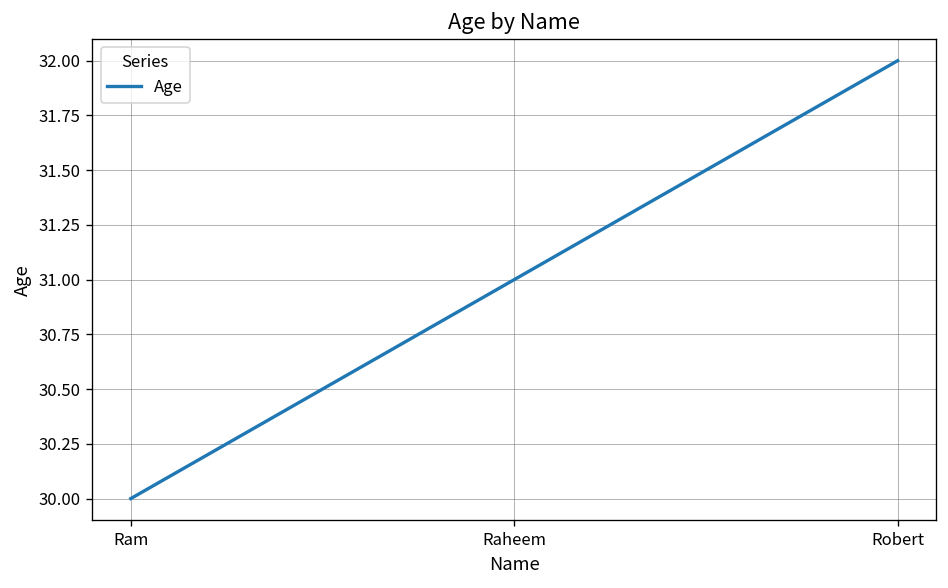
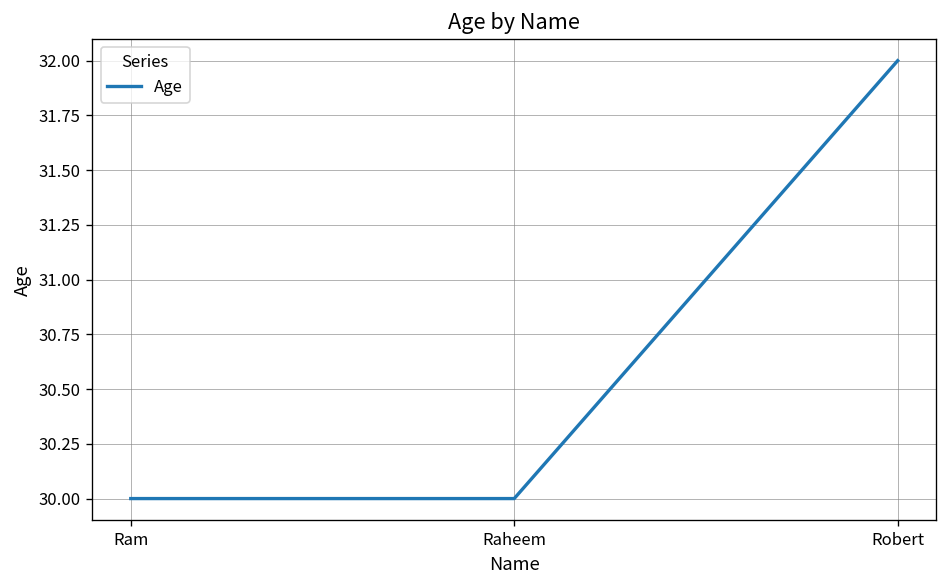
Raheem: 31 -> 30
